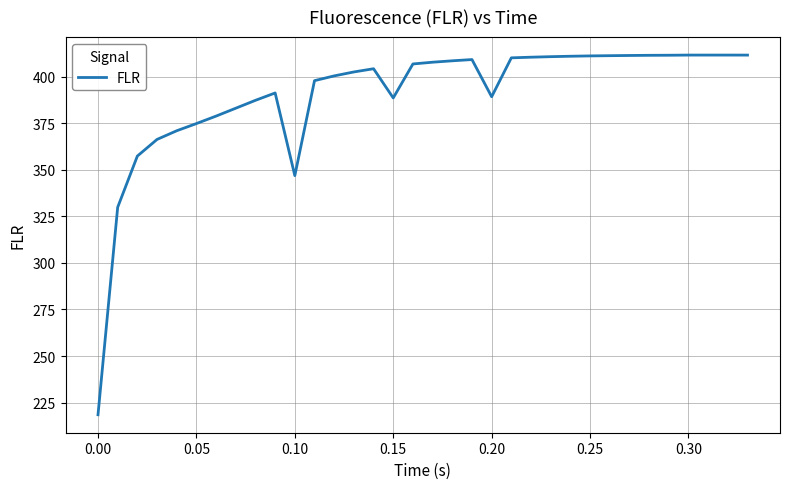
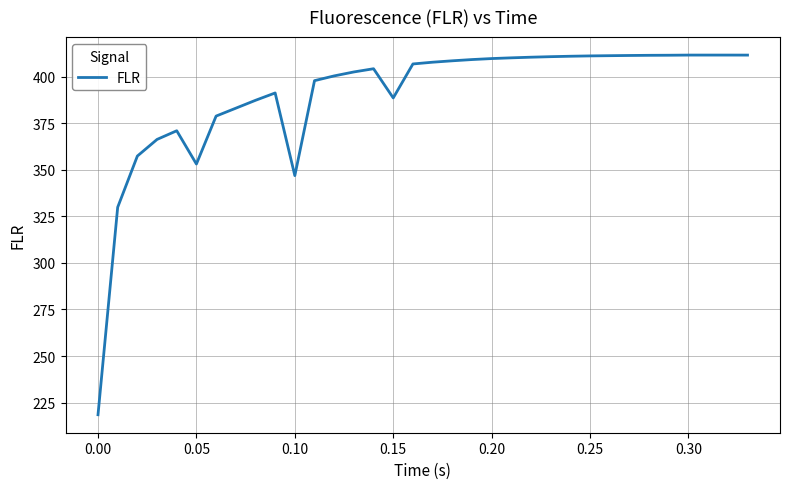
0.05: 375 -> 353
0.20: 389 -> 410
